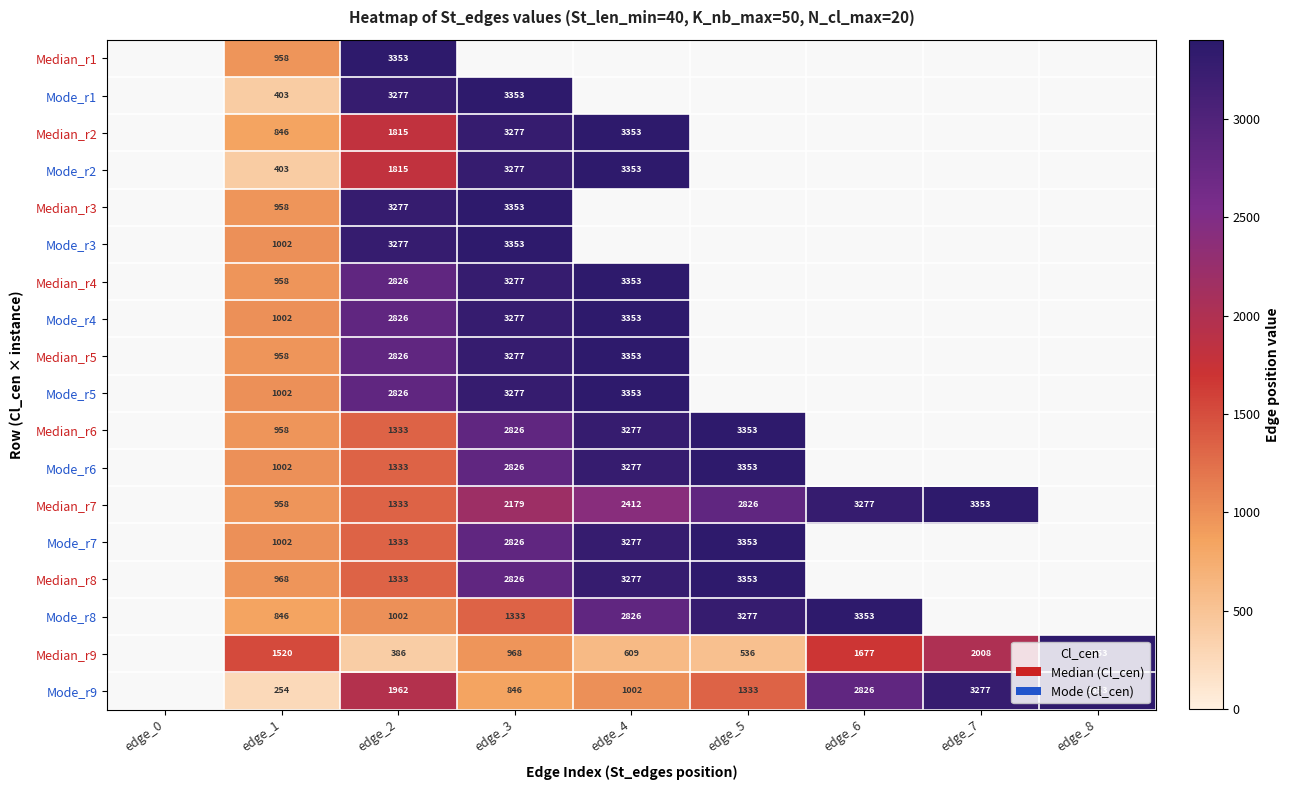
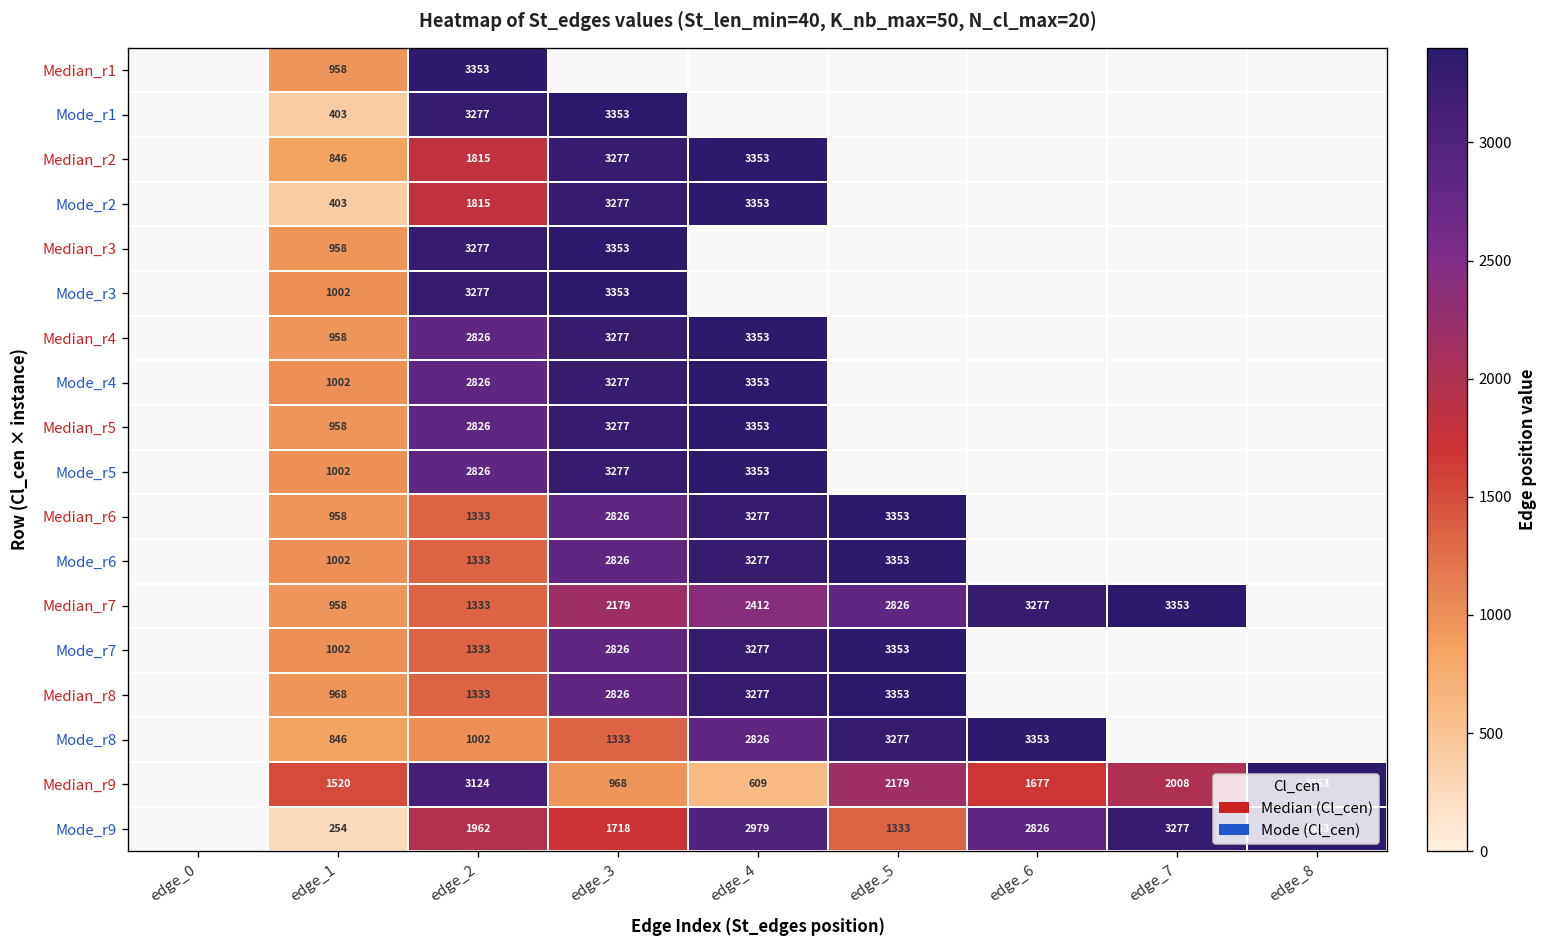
Median_r9, edge_2: 386 -> 3124
Median_r9, edge_5: 536 -> 2179
Mode_r9, edge_3: 846 -> 1718
Mode_r9, edge_4: 1002 -> 2979
